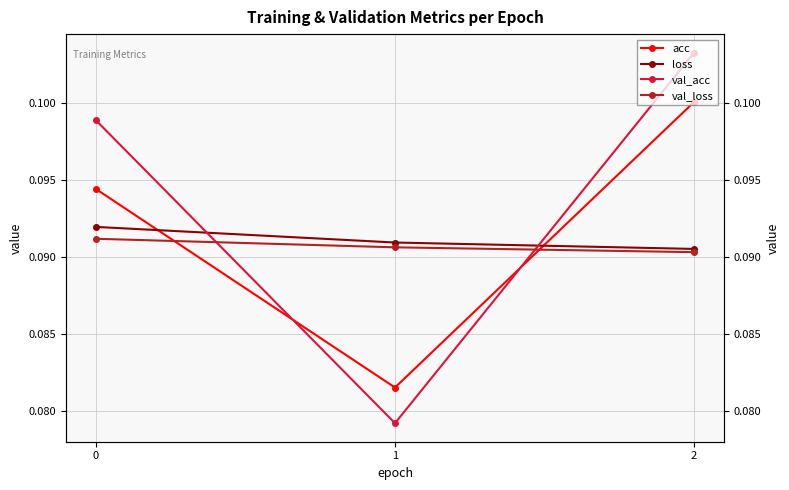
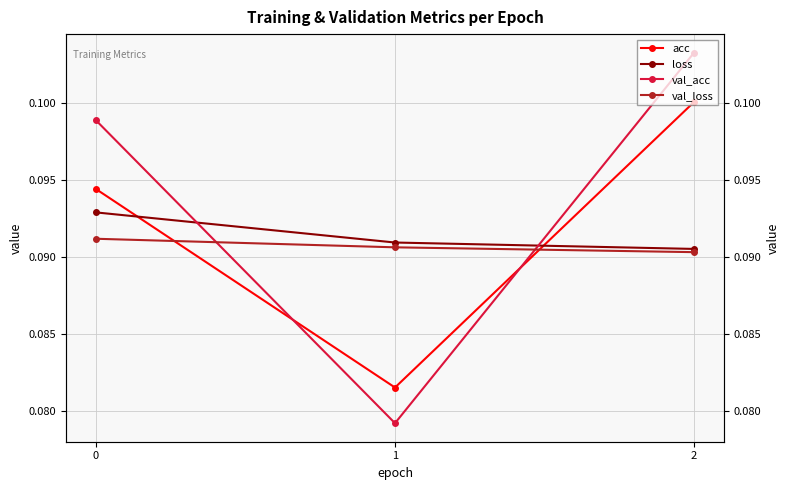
loss, 0: 0.0920 -> 0.0929
